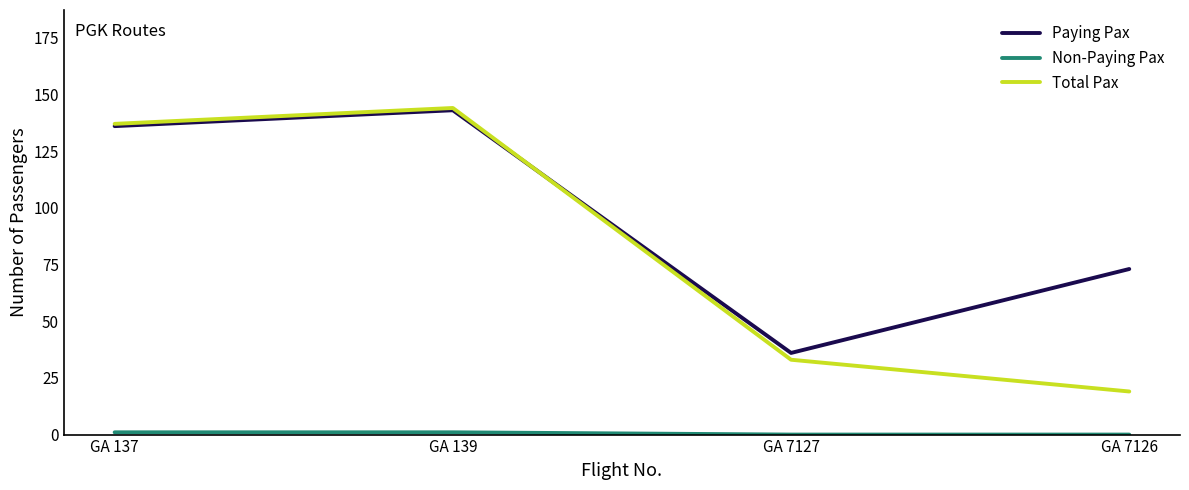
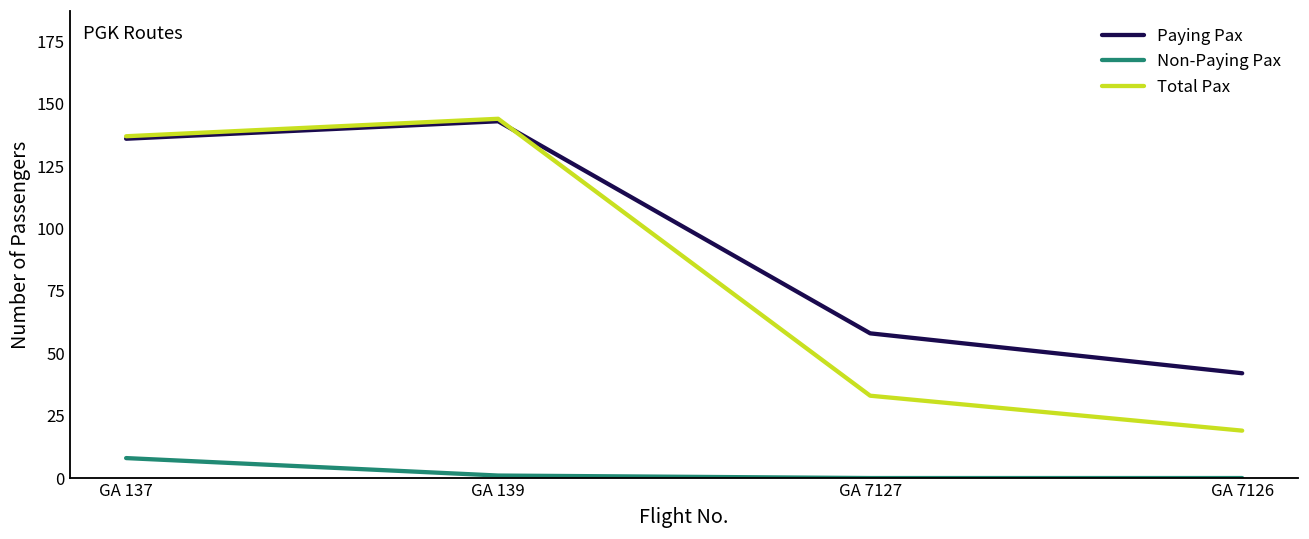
Non-Paying Pax, GA 137: 1 -> 8
Paying Pax, GA 7127: 36 -> 58
Paying Pax, GA 7126: 73 -> 42
